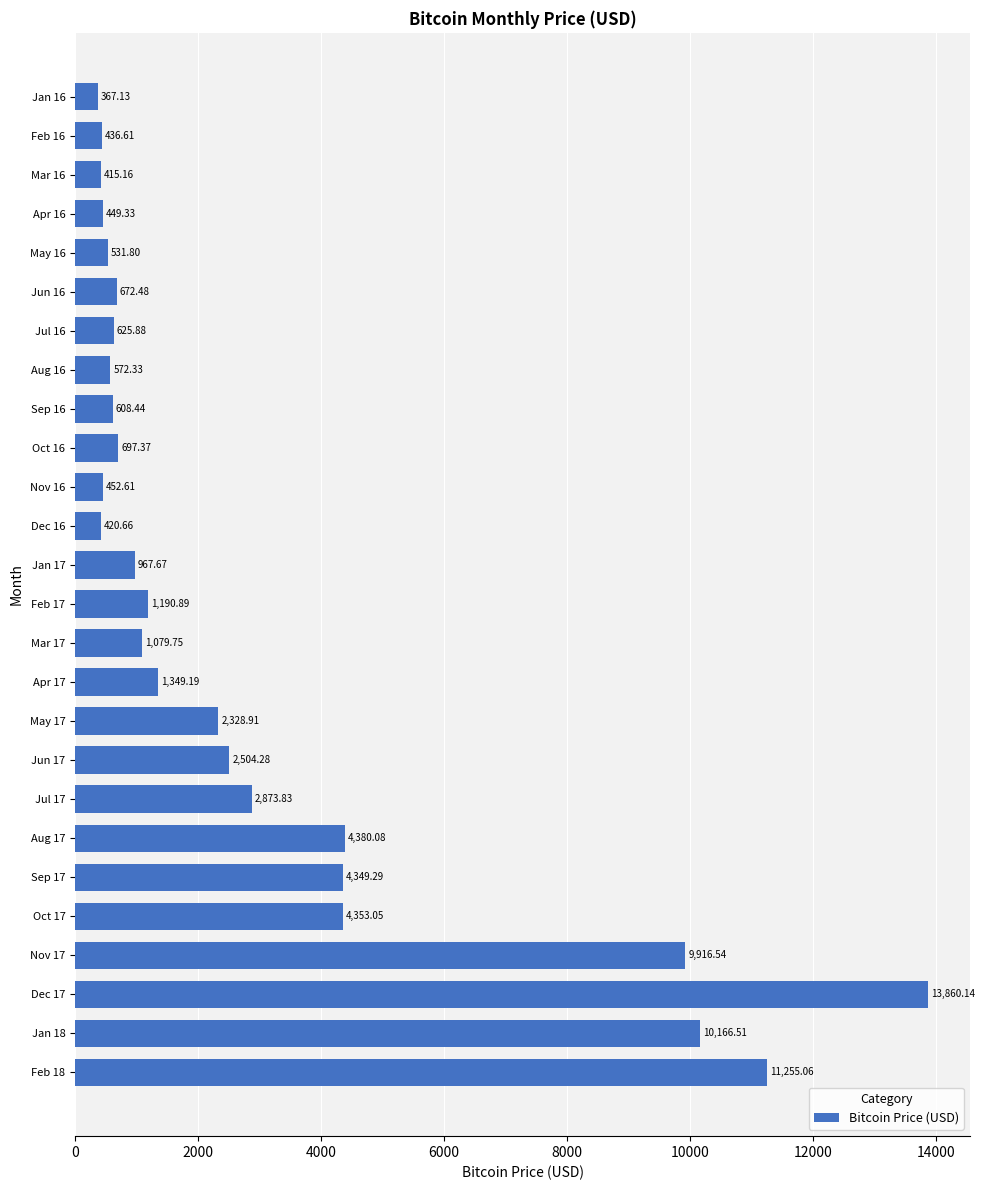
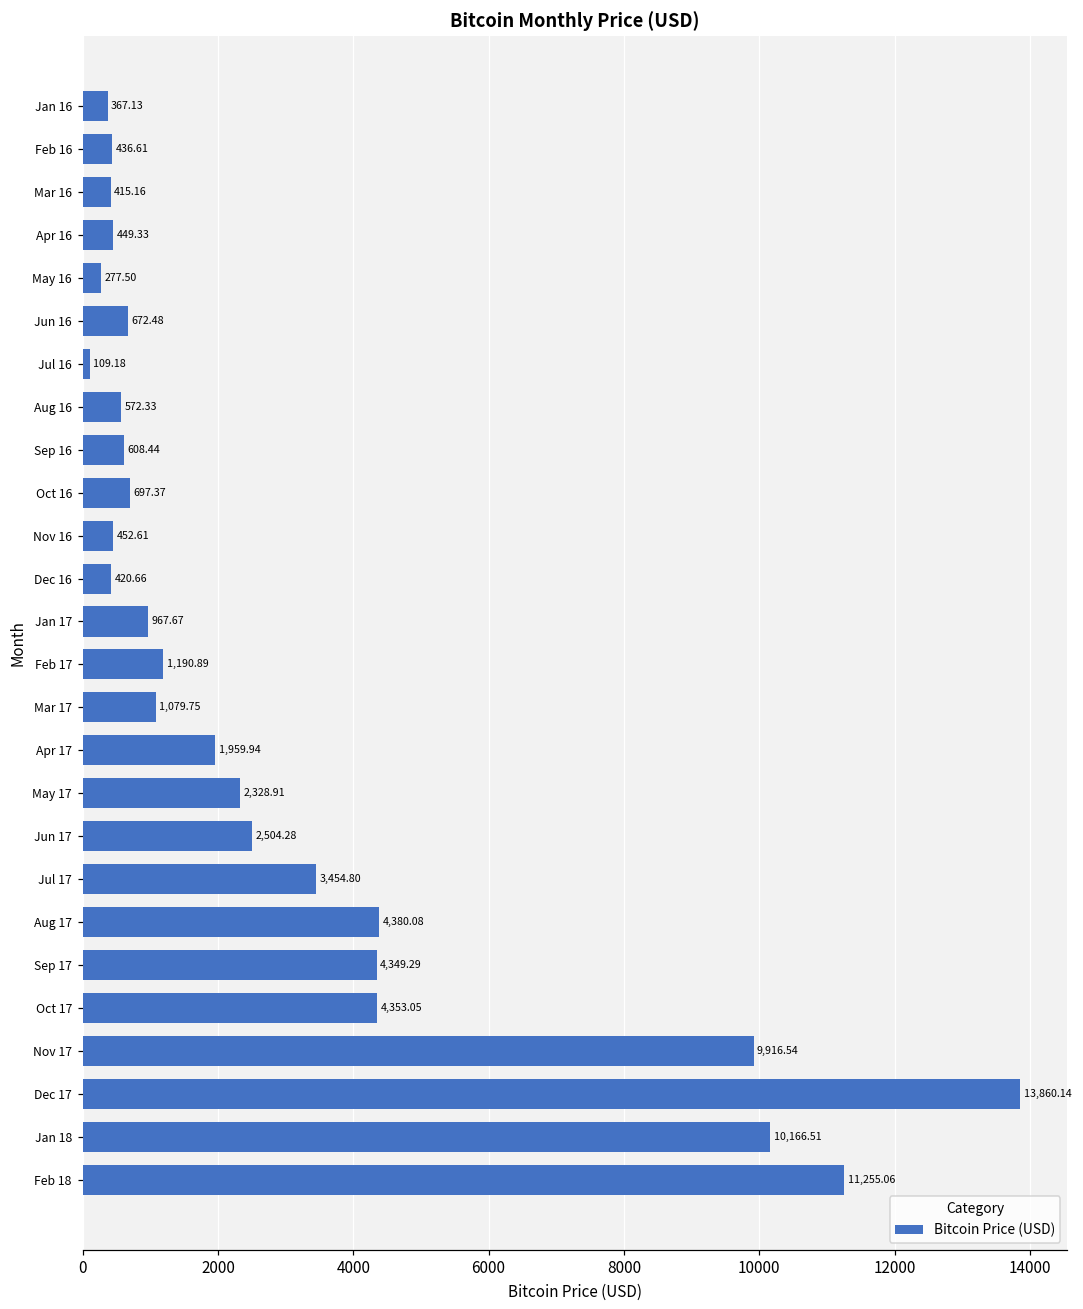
May 16: 531.80 -> 277.50
Jul 16: 625.88 -> 109.18
Apr 17: 1,349.19 -> 1,959.94
Jul 17: 2,873.83 -> 3,454.80
